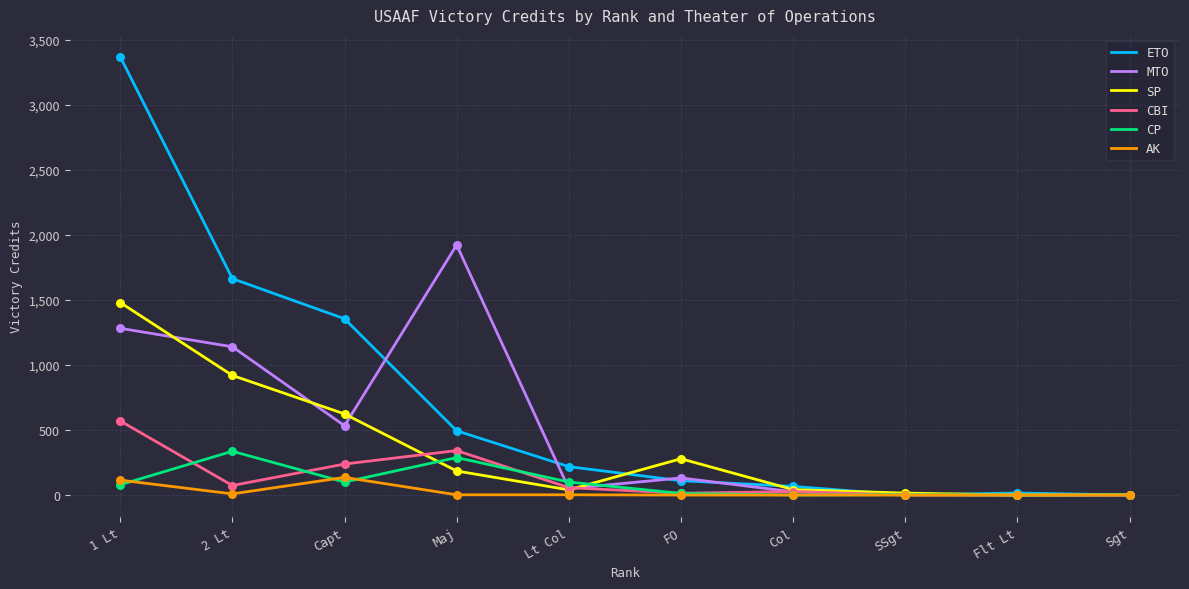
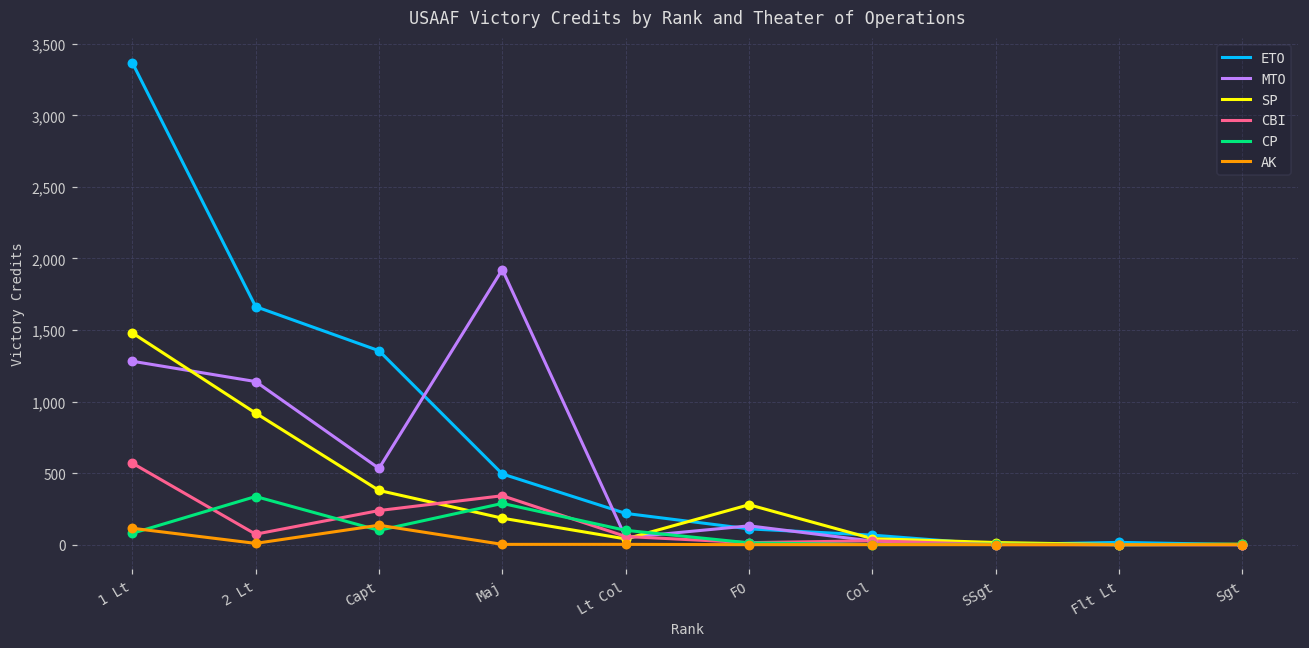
SP, Capt: 620 -> 380
